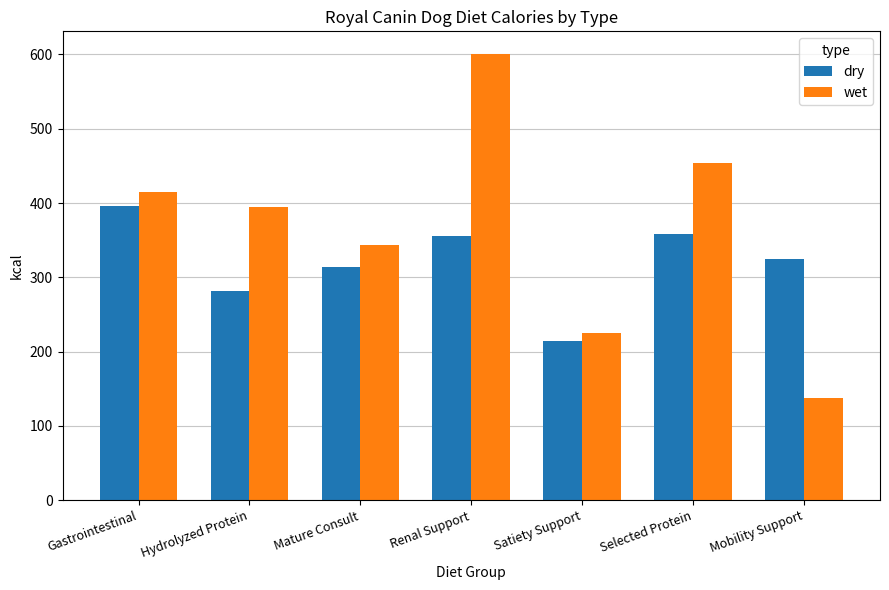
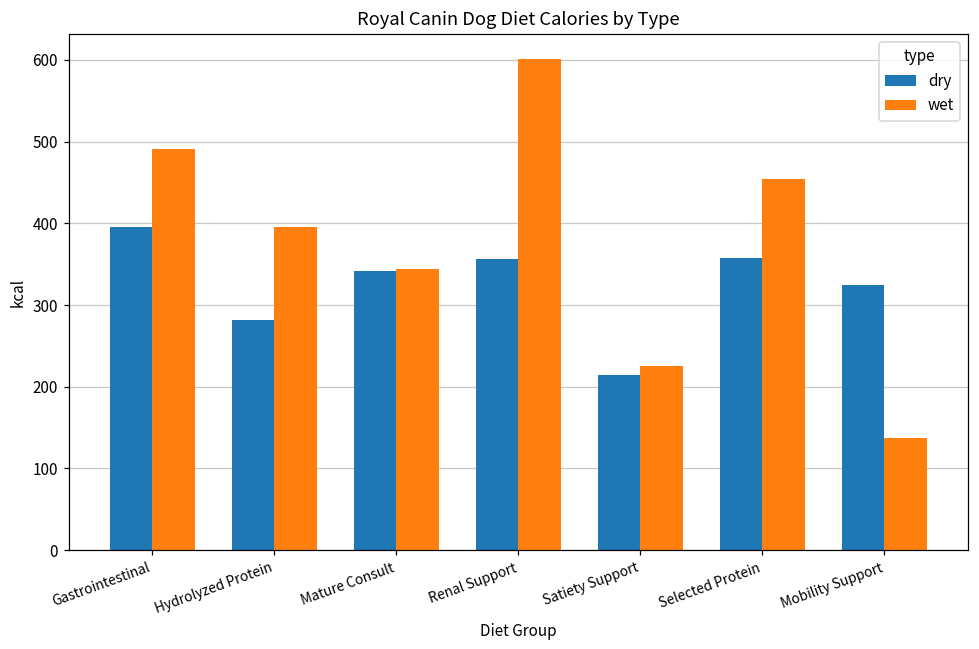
wet, Gastrointestinal: 420 -> 490
dry, Mature Consult: 310 -> 340
